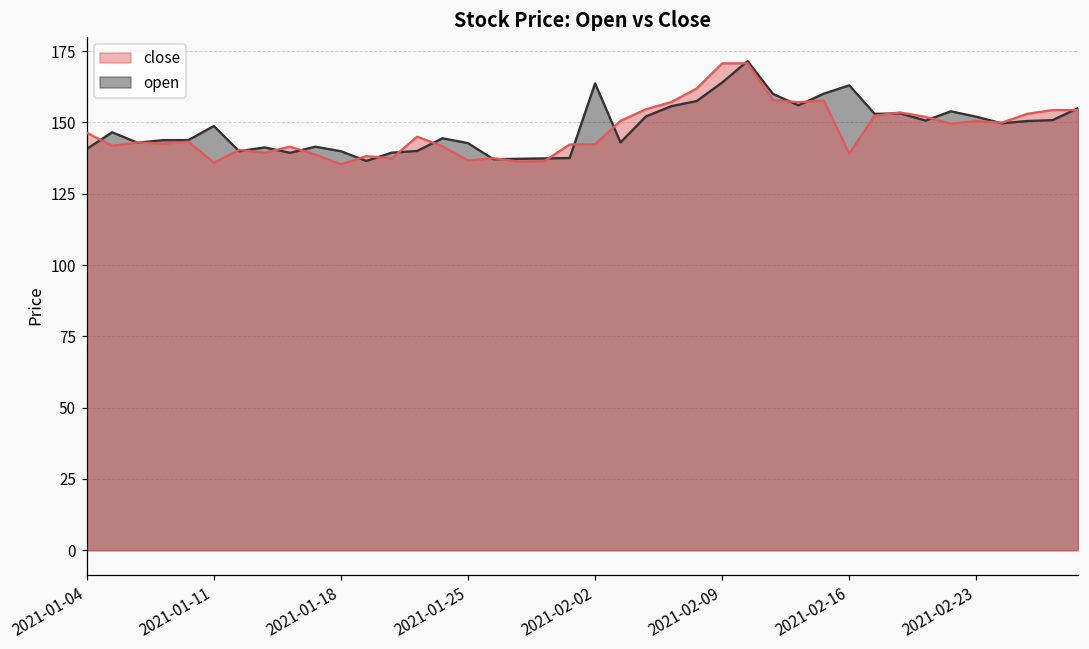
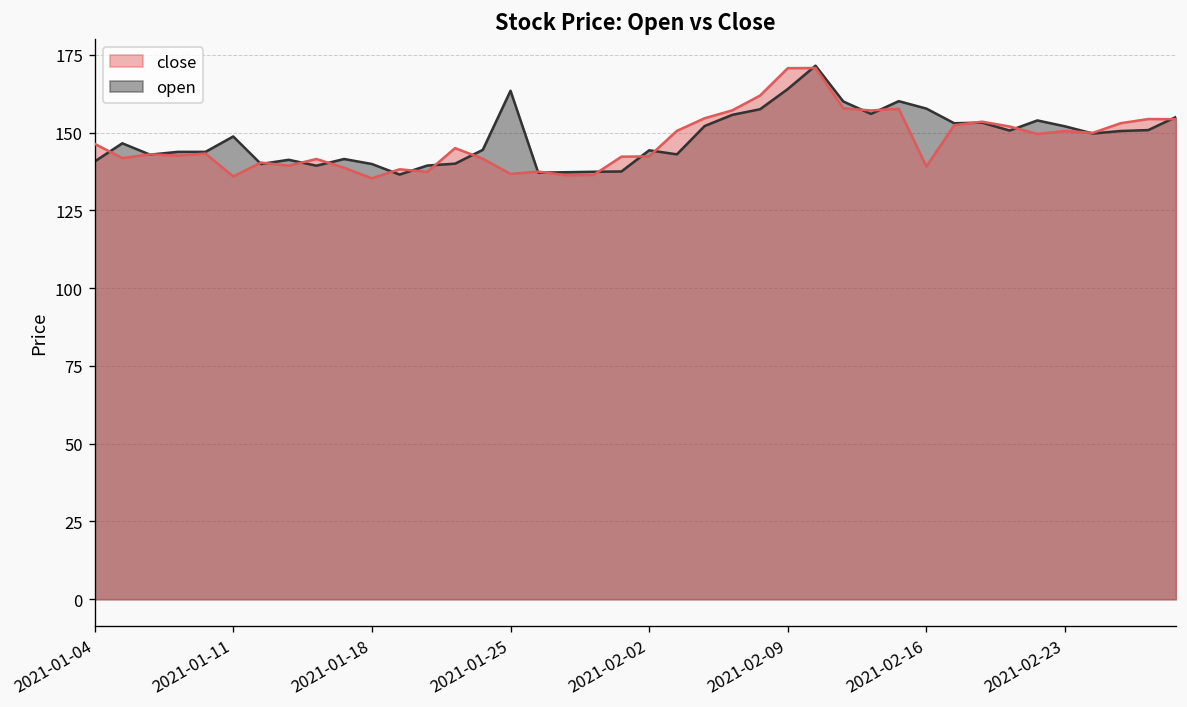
open, 2021-01-25: 143 -> 163
open, 2021-02-02: 164 -> 144
open, 2021-02-16: 163 -> 158
